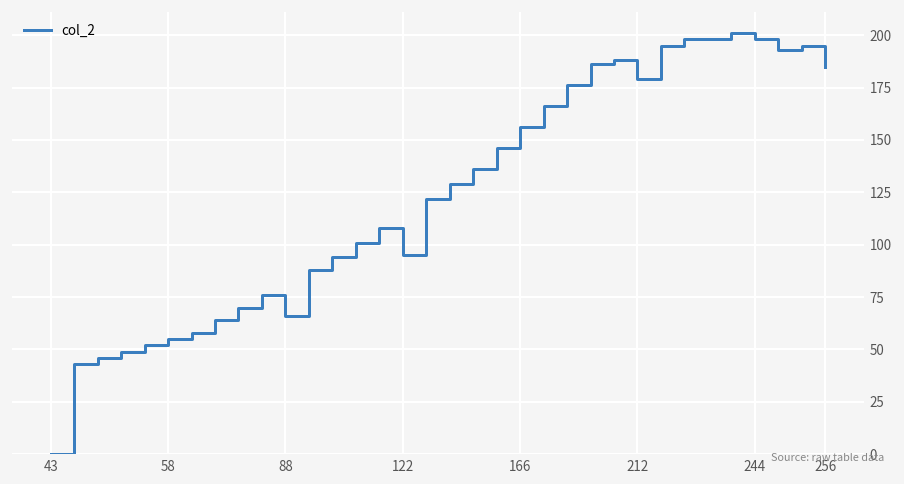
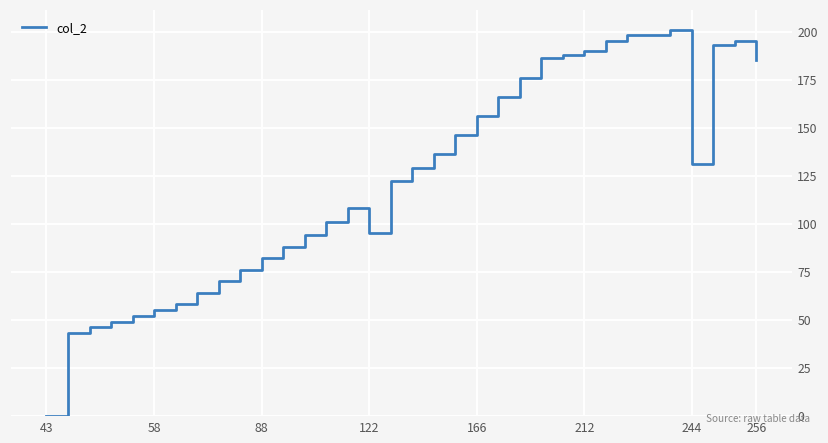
88: 66 -> 82
212: 179 -> 190
244: 198 -> 131
